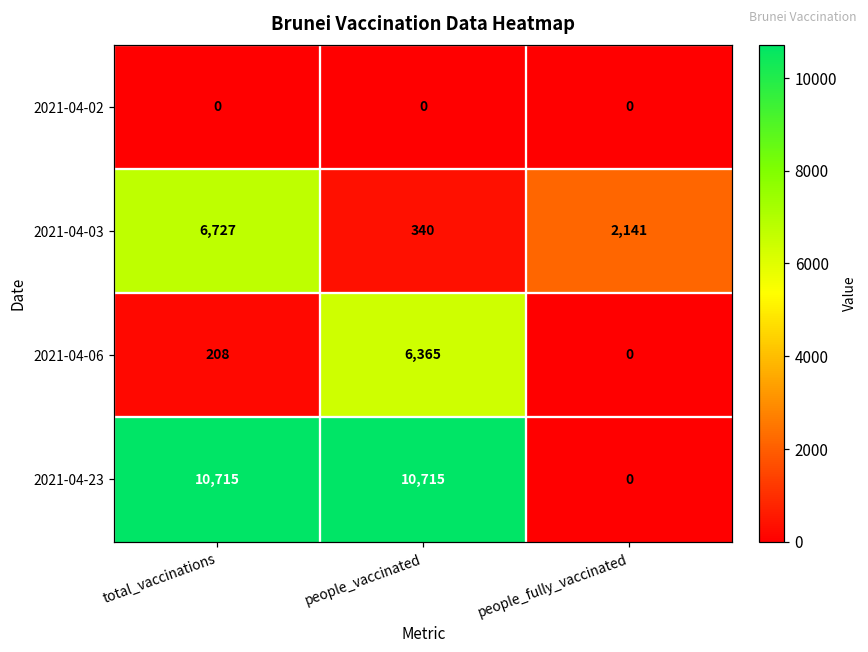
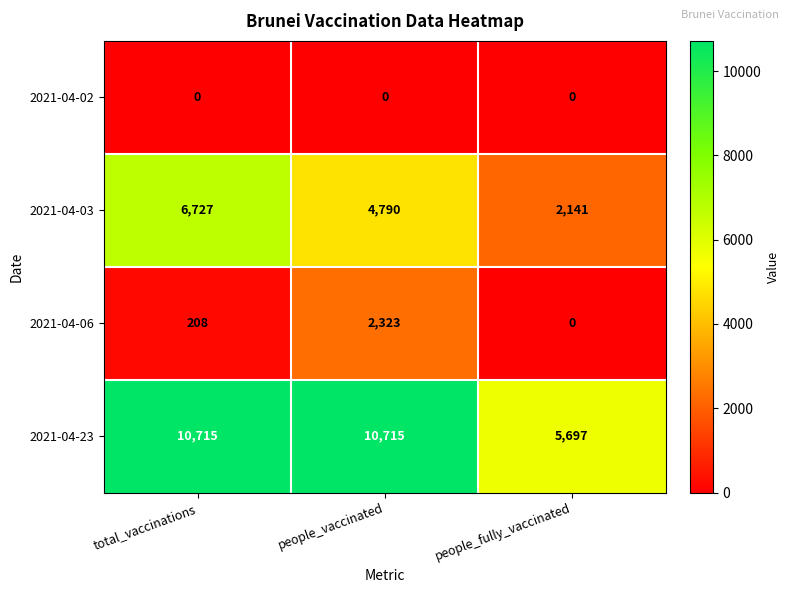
2021-04-03, people_vaccinated: 340 -> 4,790
2021-04-06, people_vaccinated: 6,365 -> 2,323
2021-04-23, people_fully_vaccinated: 0 -> 5,697
